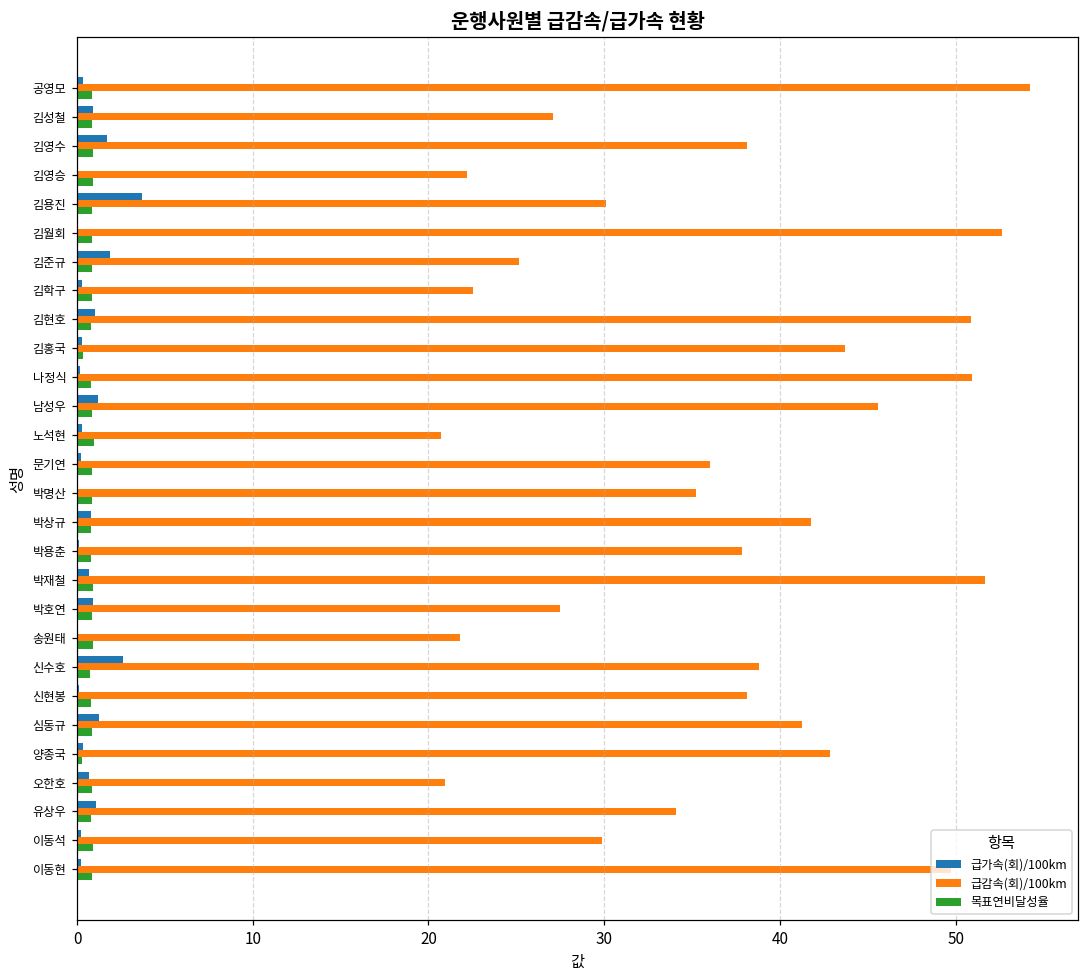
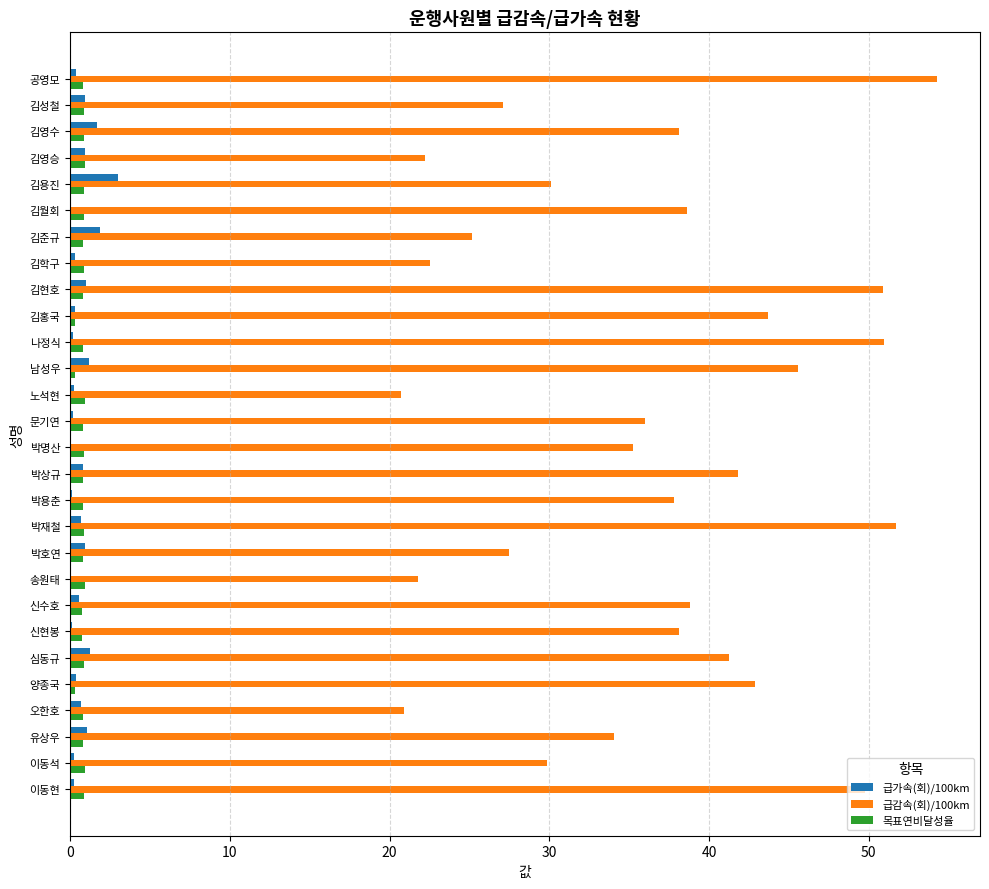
급가속(회)/100km, 김영승: 0.1 -> 1.0
급가속(회)/100km, 김용진: 3.7 -> 3.0
급감속(회)/100km, 김월회: 52.7 -> 38.6
목표연비달성율, 남성우: 0.9 -> 0.3
급가속(회)/100km, 신수호: 2.6 -> 0.6
